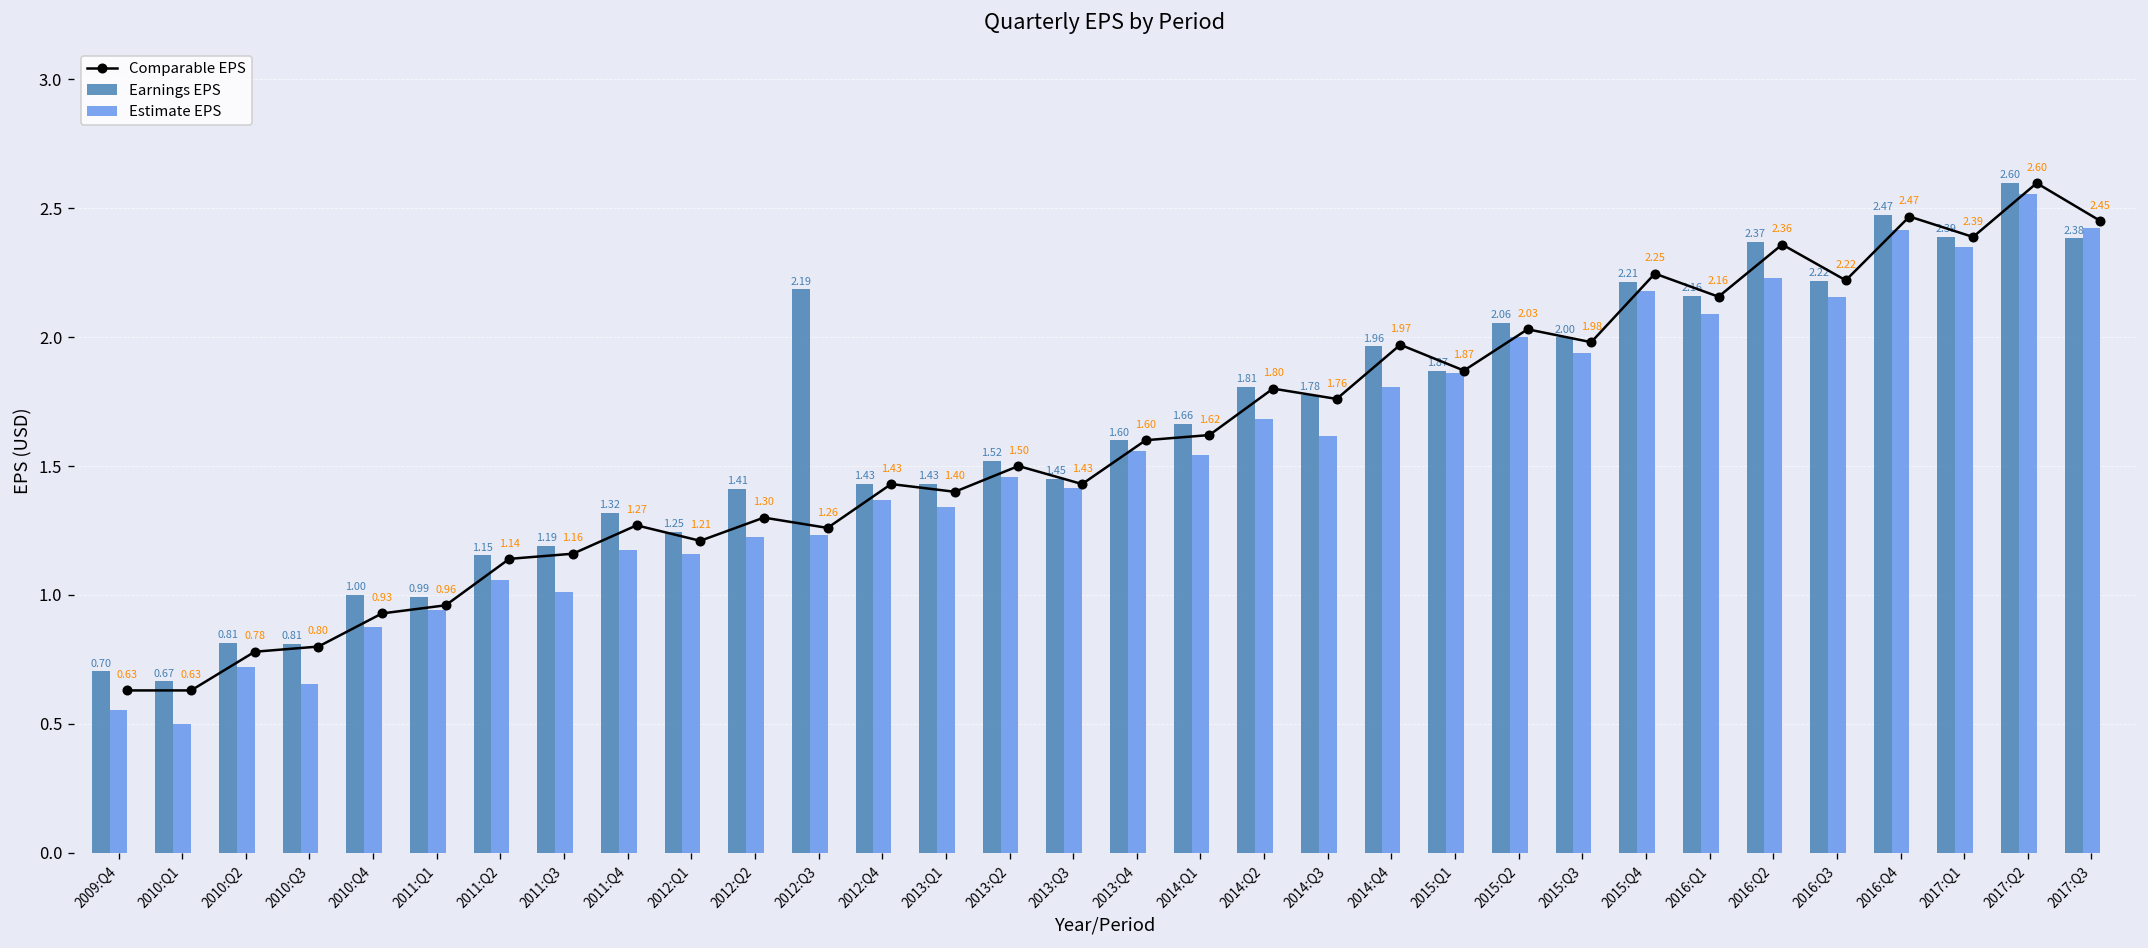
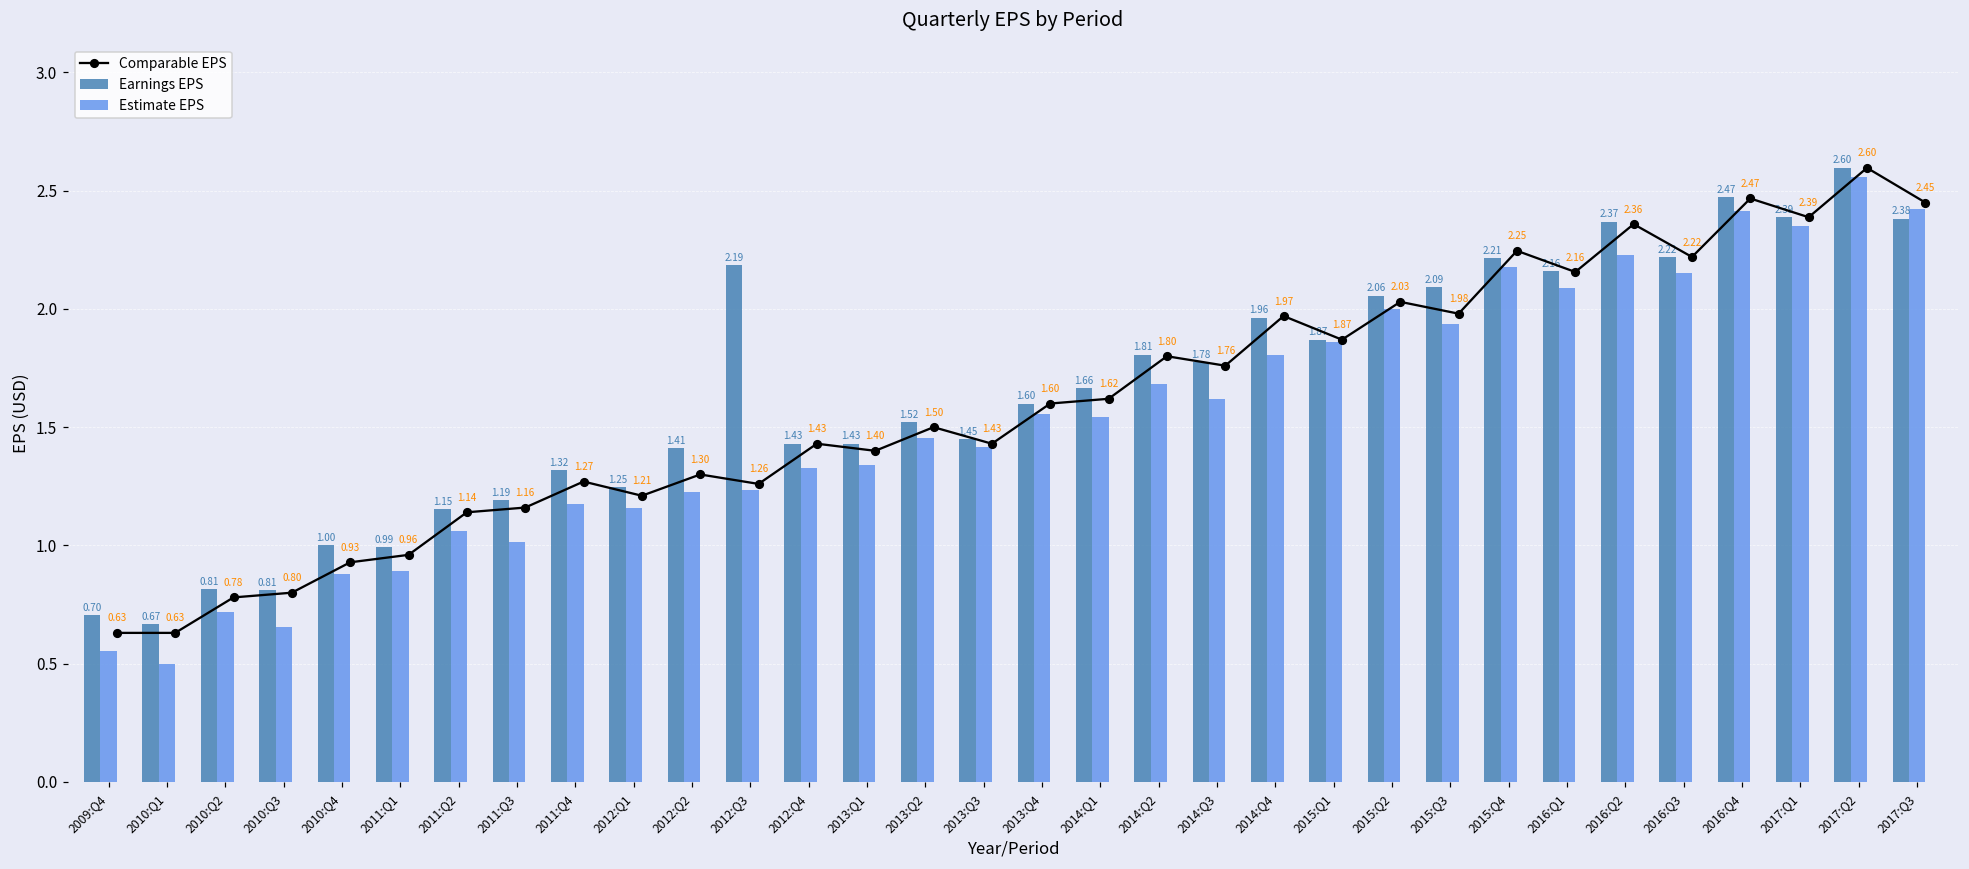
Estimate EPS, 2011:Q1: 0.94 -> 0.89
Estimate EPS, 2012:Q4: 1.37 -> 1.33
Earnings EPS, 2015:Q3: 2.00 -> 2.09
